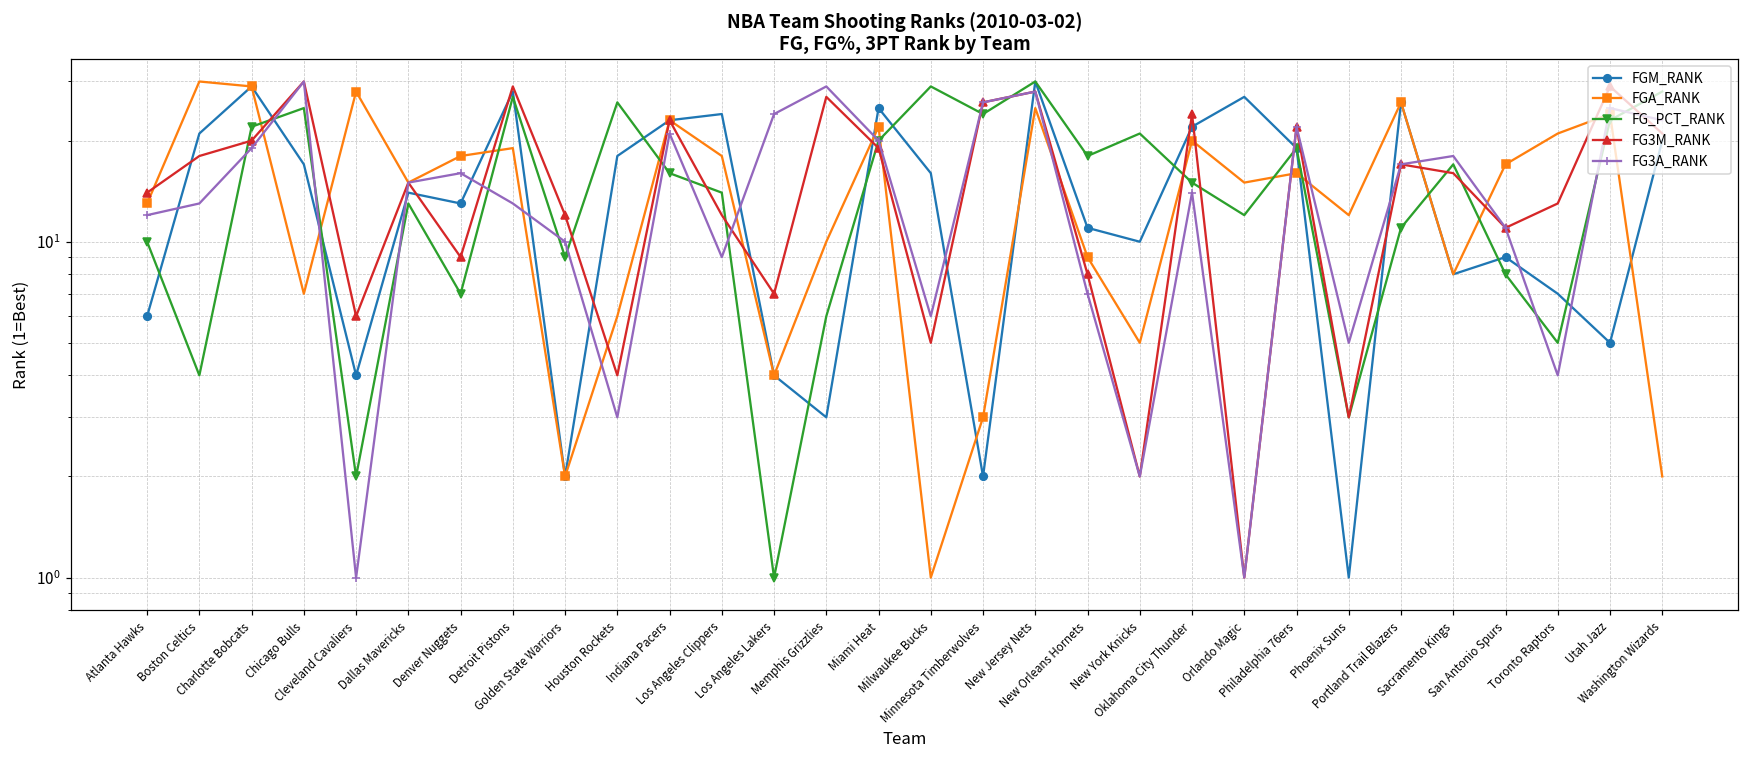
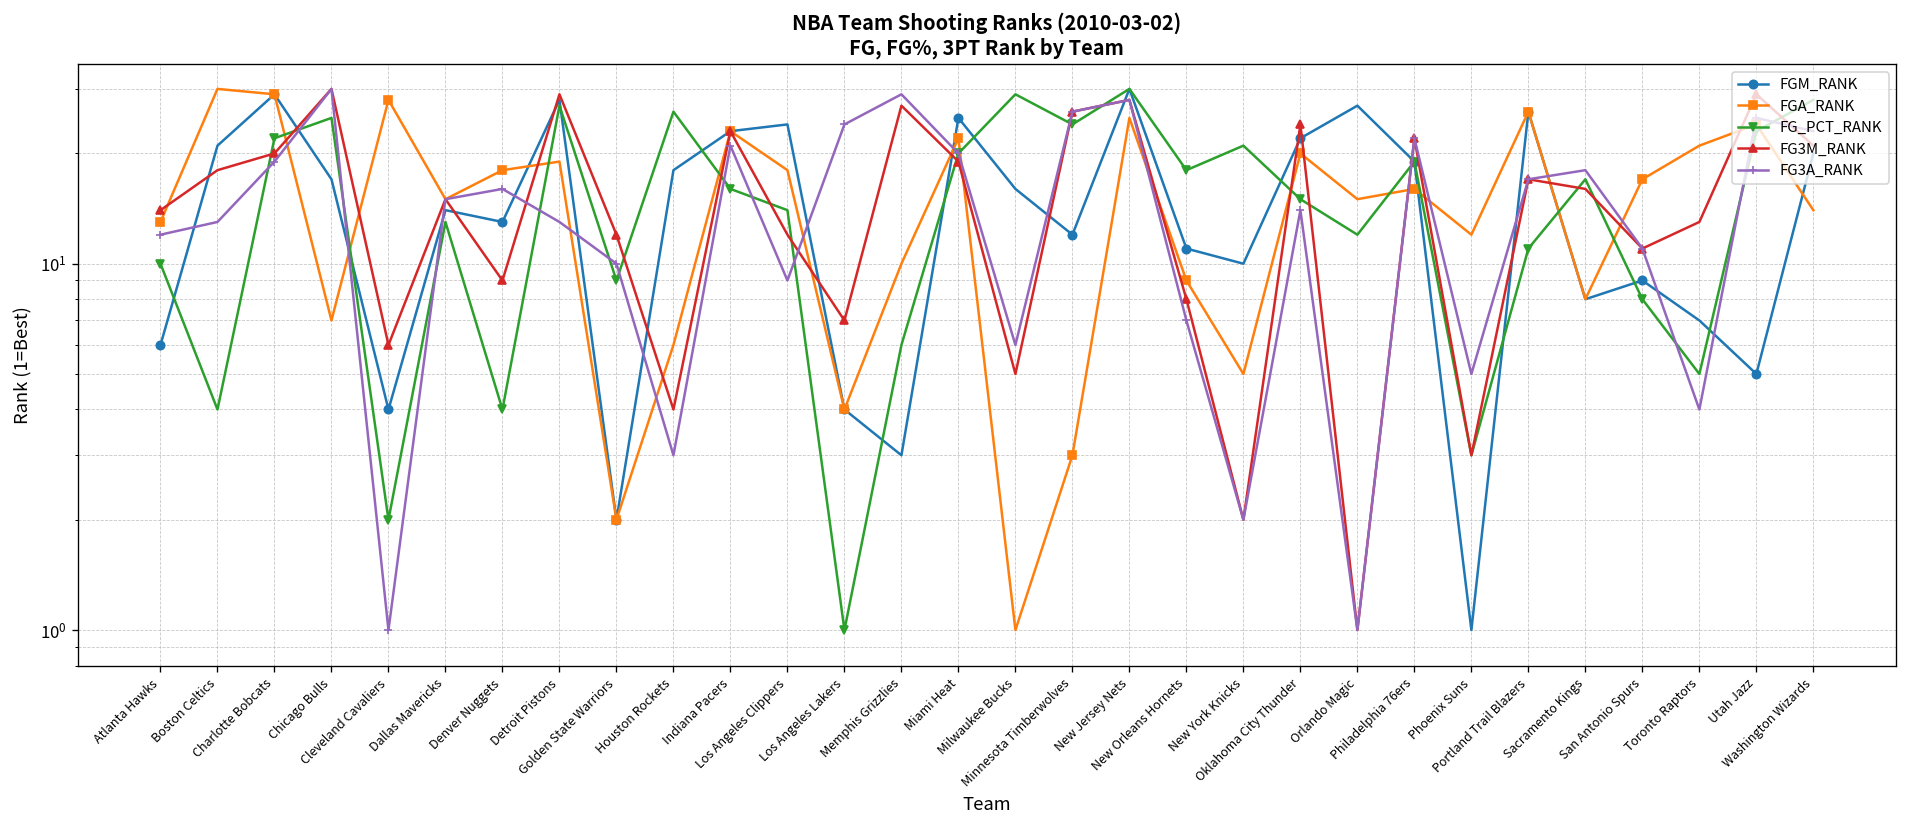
FG_PCT_RANK, Denver Nuggets: 7 -> 4
FGM_RANK, Minnesota Timberwolves: 2 -> 12
FGA_RANK, Washington Wizards: 2 -> 14
